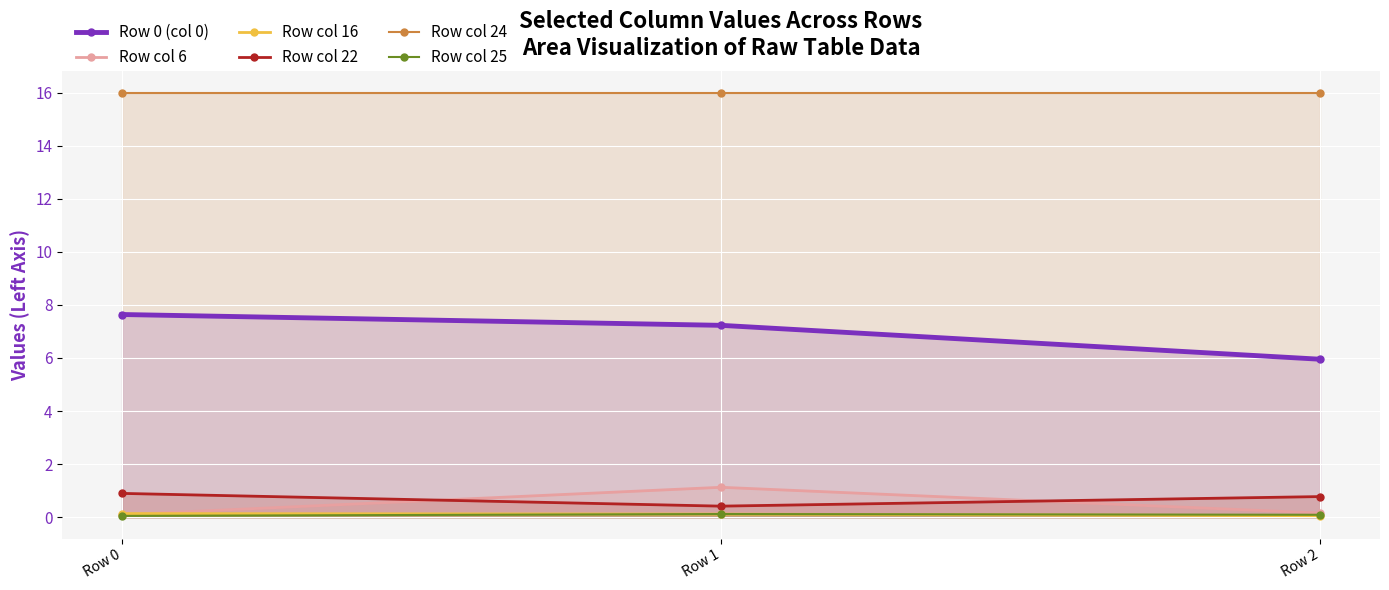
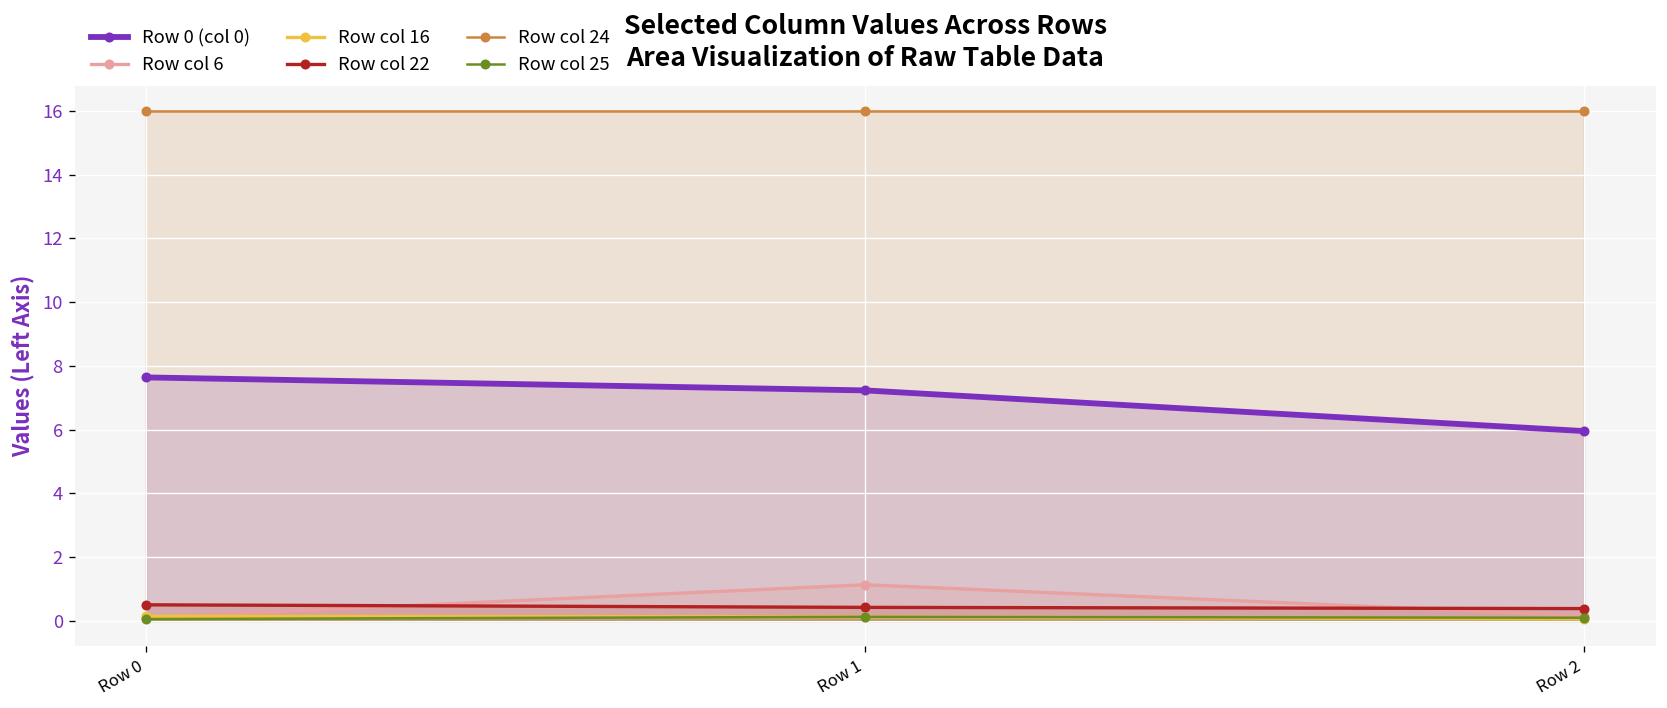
Row col 22, Row 0: 0.9 -> 0.5
Row col 22, Row 2: 0.8 -> 0.4
